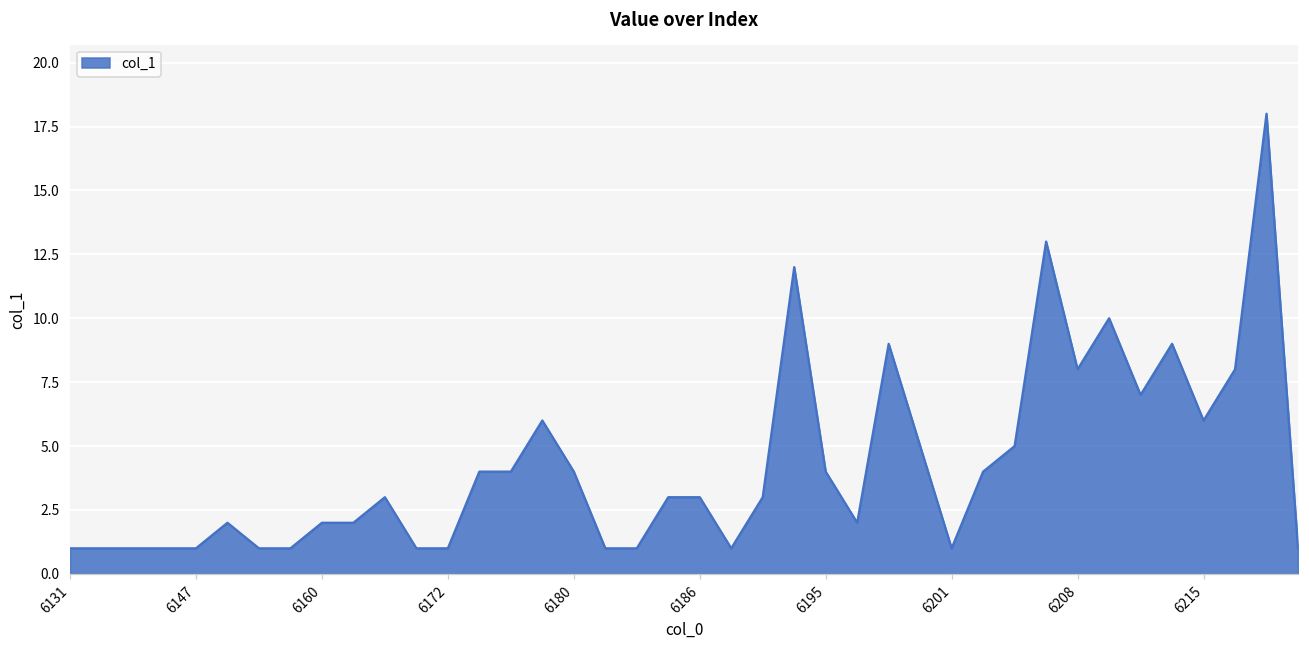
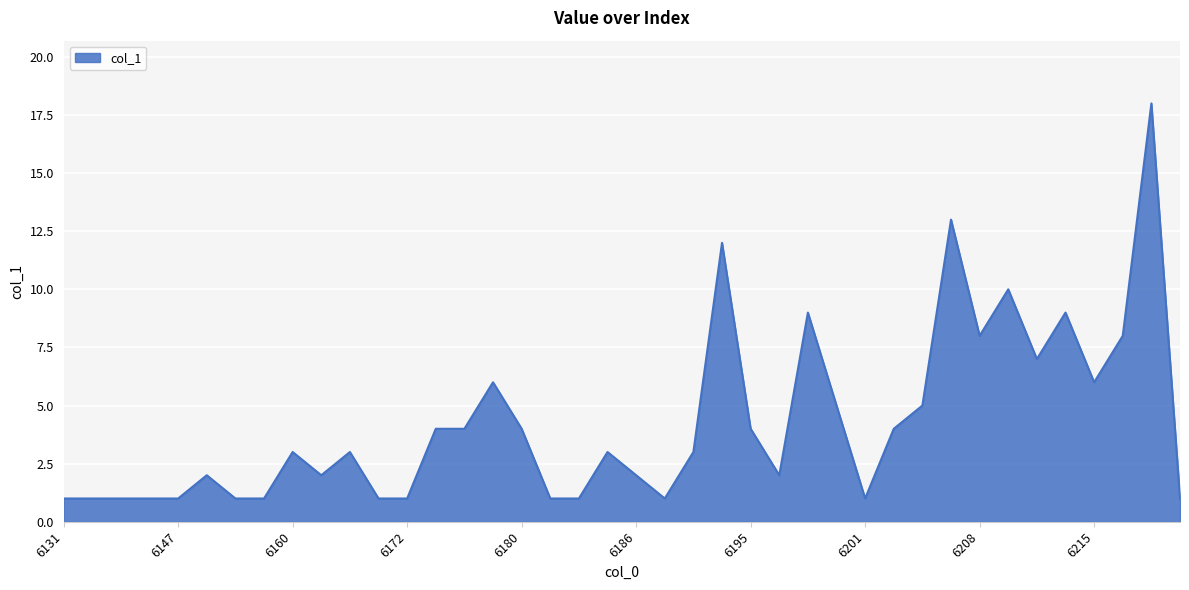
6160: 2 -> 3
6186: 3 -> 2
